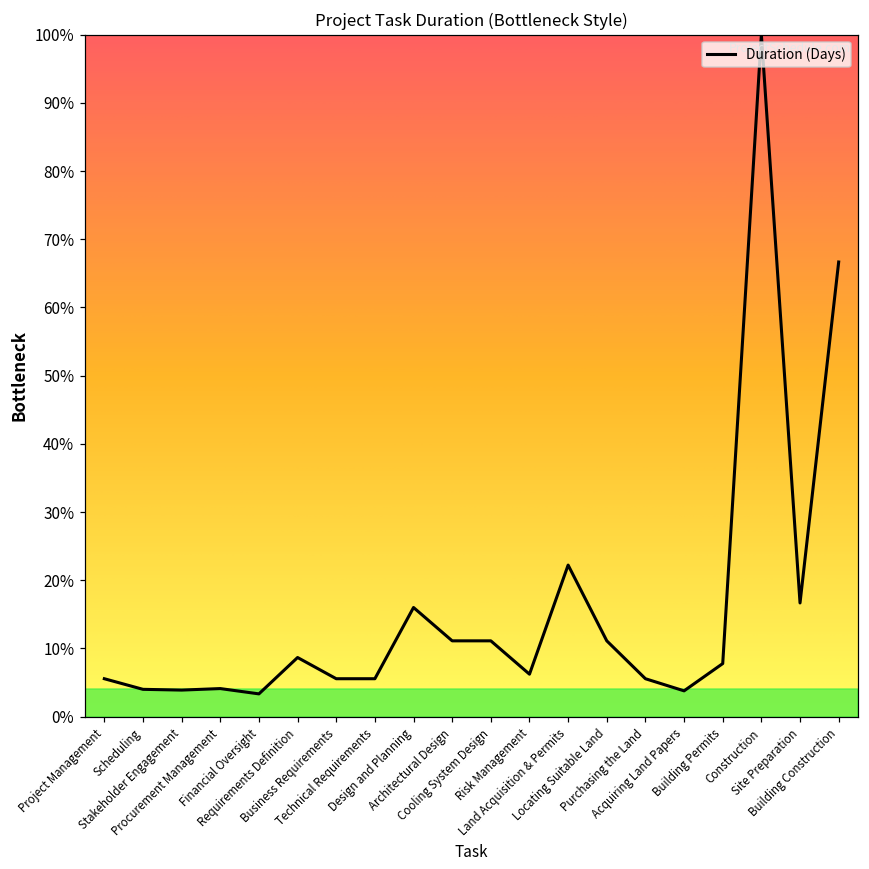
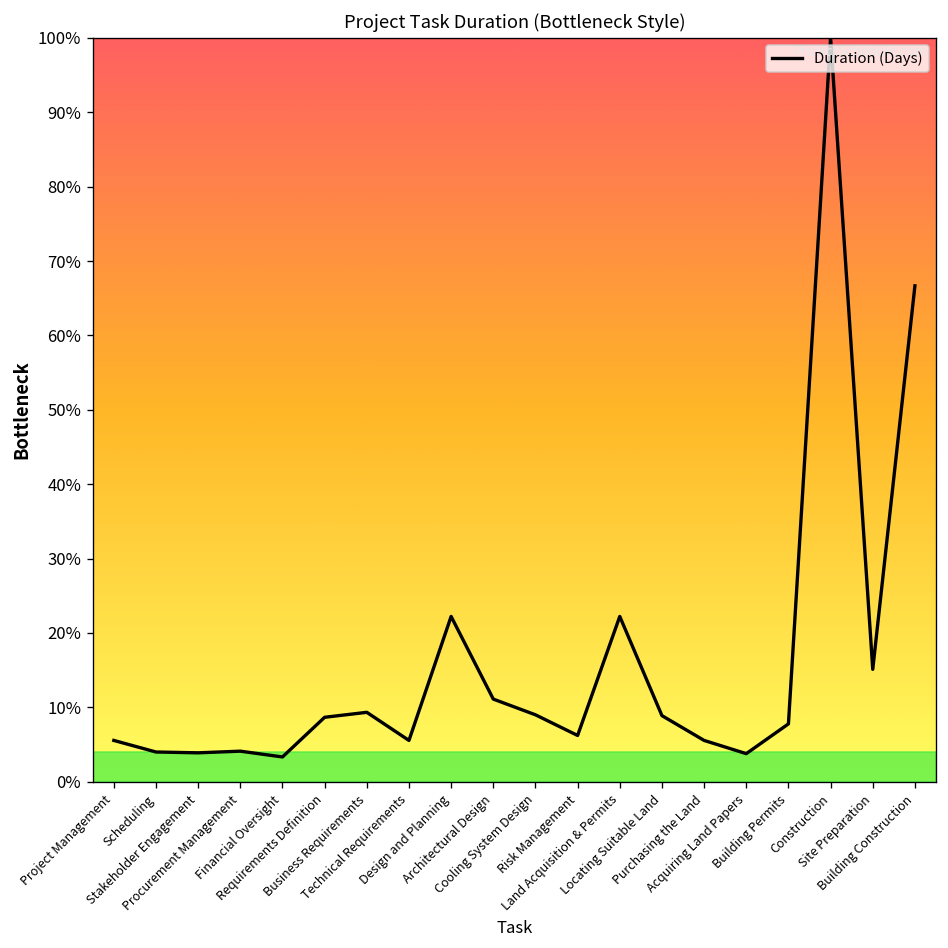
Business Requirements: 6% -> 9%
Design and Planning: 16% -> 22%
Cooling System Design: 11% -> 9%
Locating Suitable Land: 11% -> 9%
Site Preparation: 17% -> 15%
